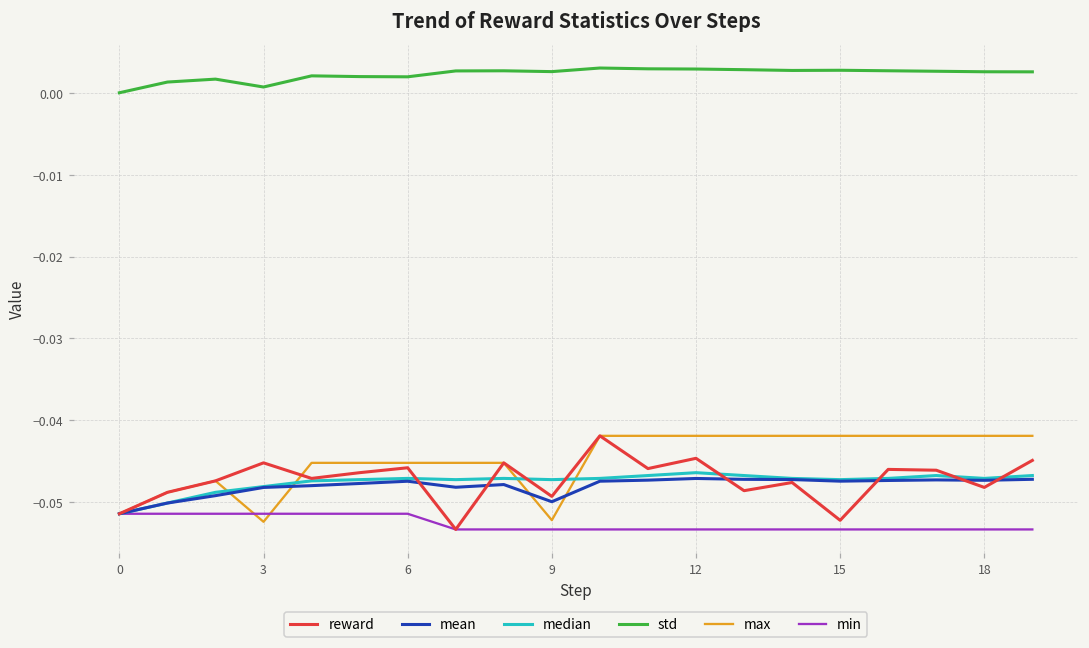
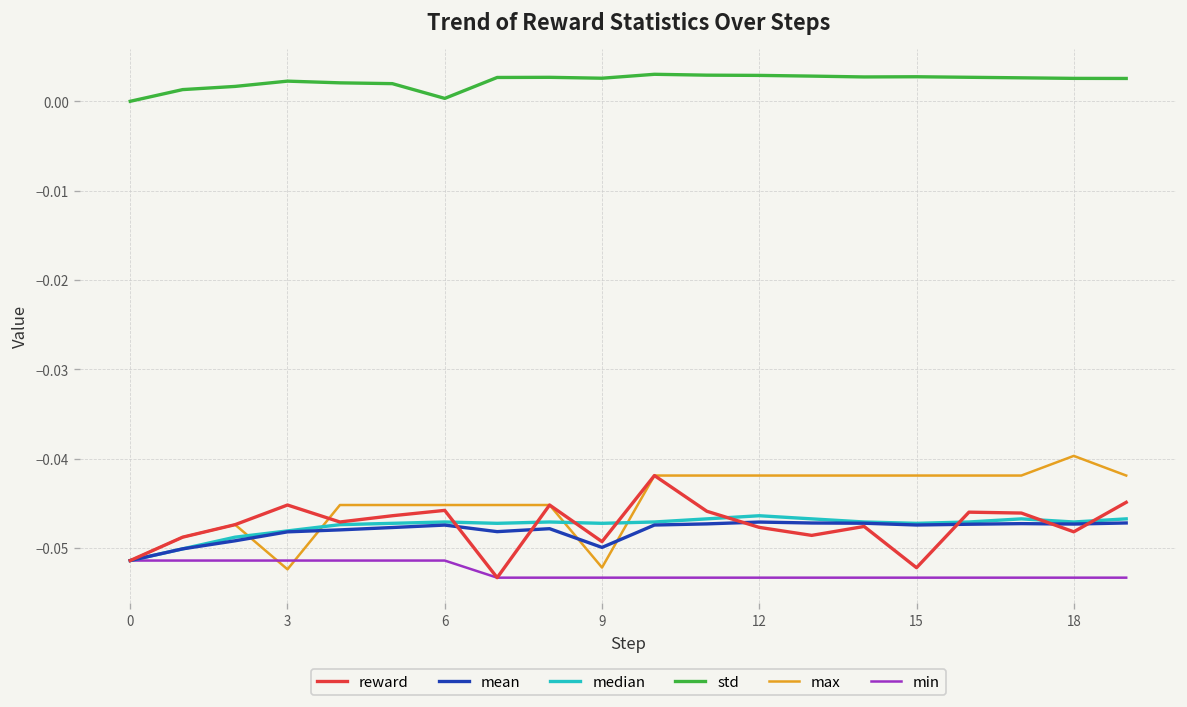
std, 3: 0.001 -> 0.002
std, 6: 0.002 -> 0.000
reward, 12: -0.045 -> -0.048
max, 18: -0.042 -> -0.040
